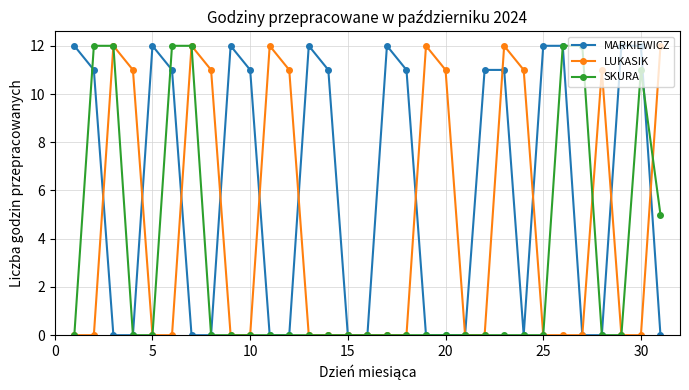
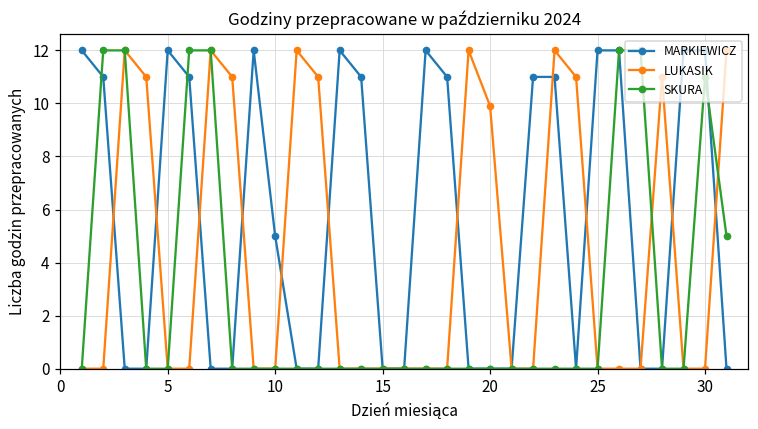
MARKIEWICZ, 10: 11 -> 5
LUKASIK, 20: 11.0 -> 9.9
